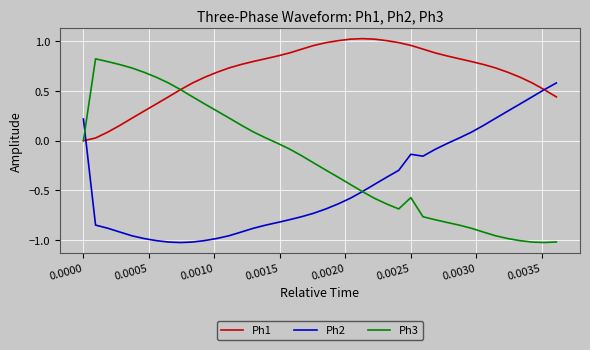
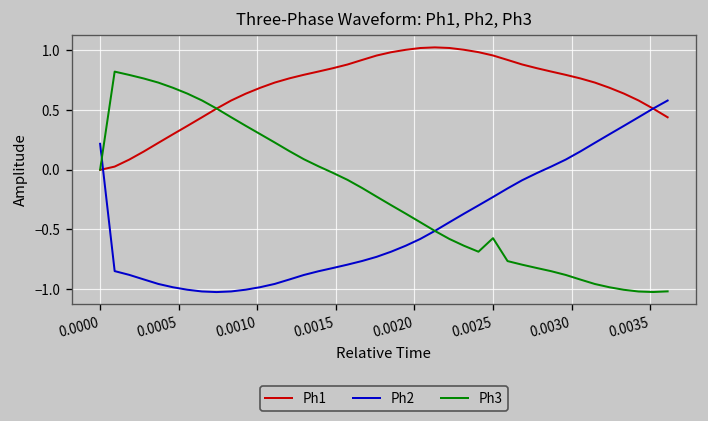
Ph2, 0.0025: -0.1 -> -0.2
